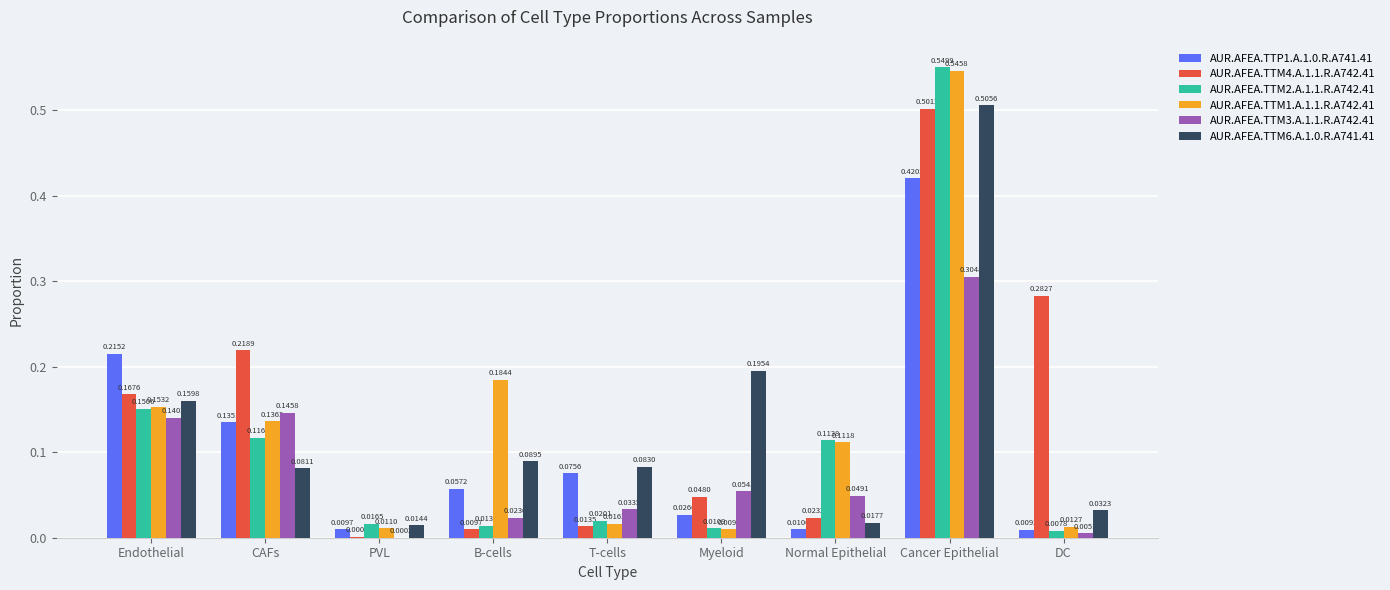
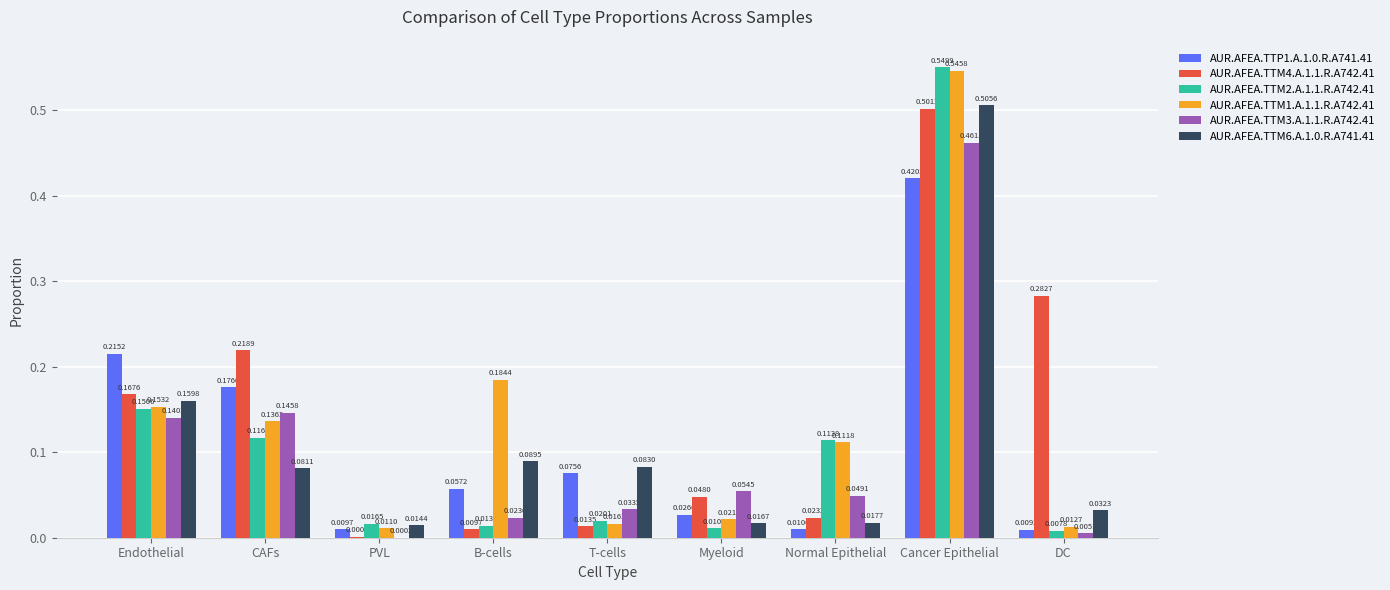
AUR.AFEA.TTP1.A.1.0.R.A741.41, CAFs: 0.1351 -> 0.1760
AUR.AFEA.TTM1.A.1.1.R.A742.41, Myeloid: 0.0096 -> 0.0213
AUR.AFEA.TTM6.A.1.0.R.A741.41, Myeloid: 0.1954 -> 0.0167
AUR.AFEA.TTM3.A.1.1.R.A742.41, Cancer Epithelial: 0.3048 -> 0.4615
